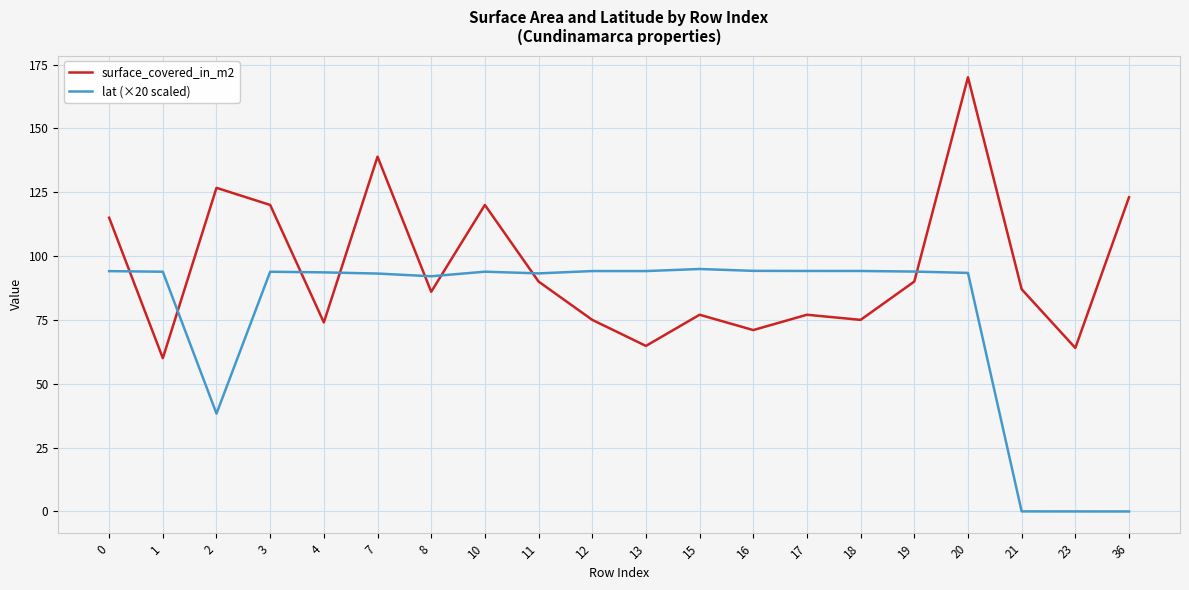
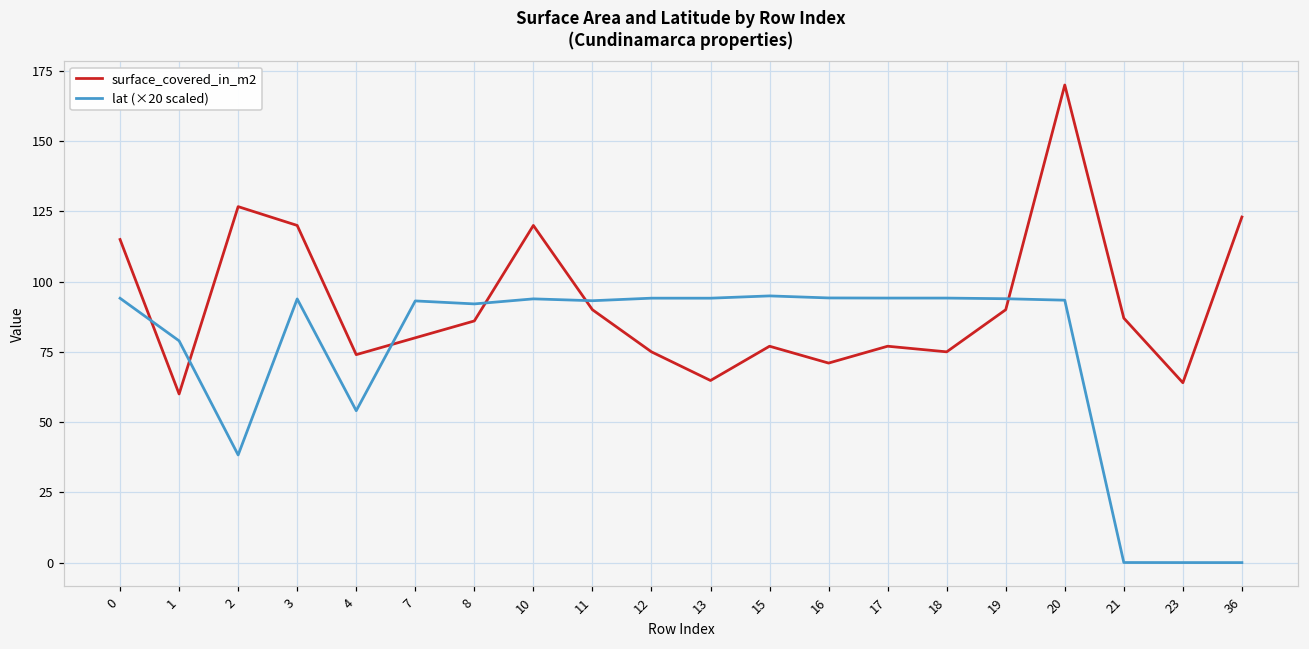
lat (×20 scaled), 1: 94 -> 79
lat (×20 scaled), 4: 94 -> 54
surface_covered_in_m2, 7: 139 -> 80
